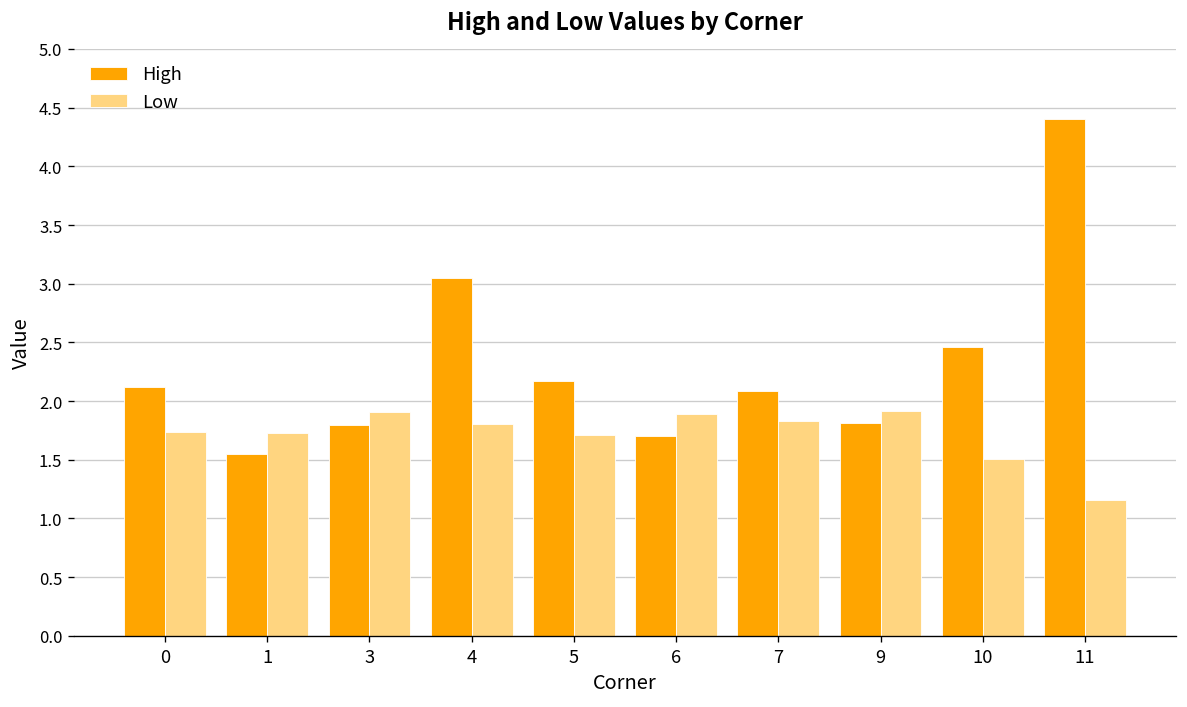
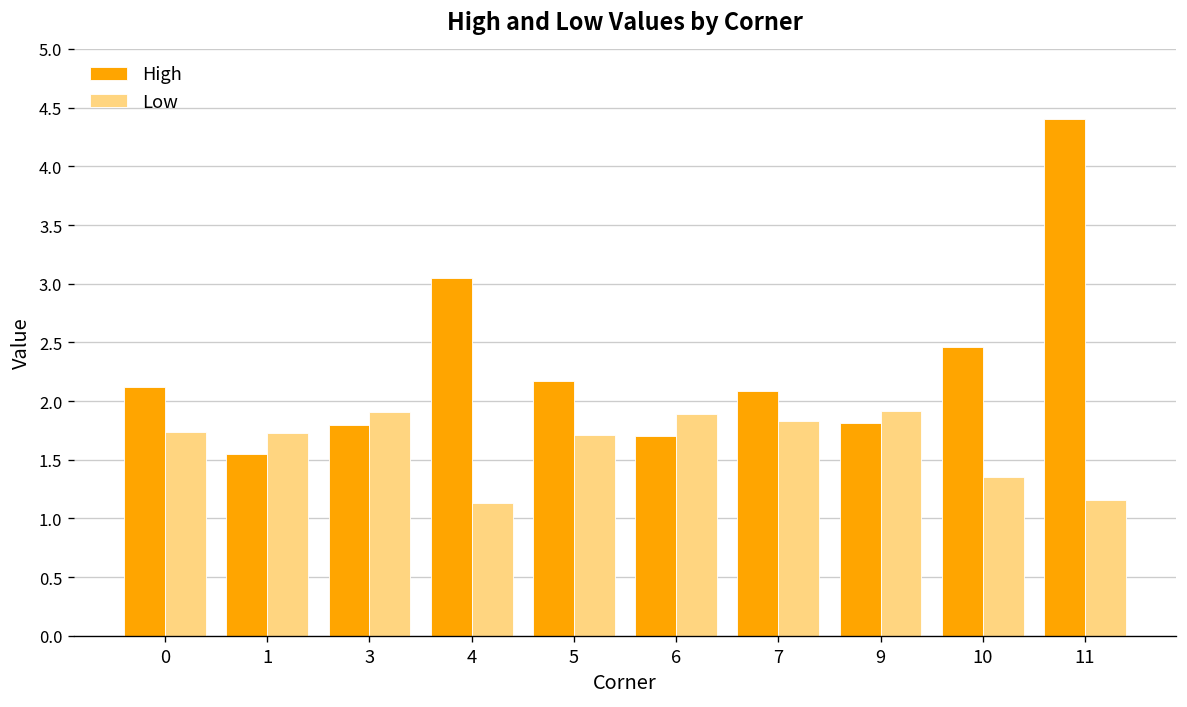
Low, 4: 1.8 -> 1.1
Low, 10: 1.5 -> 1.4
